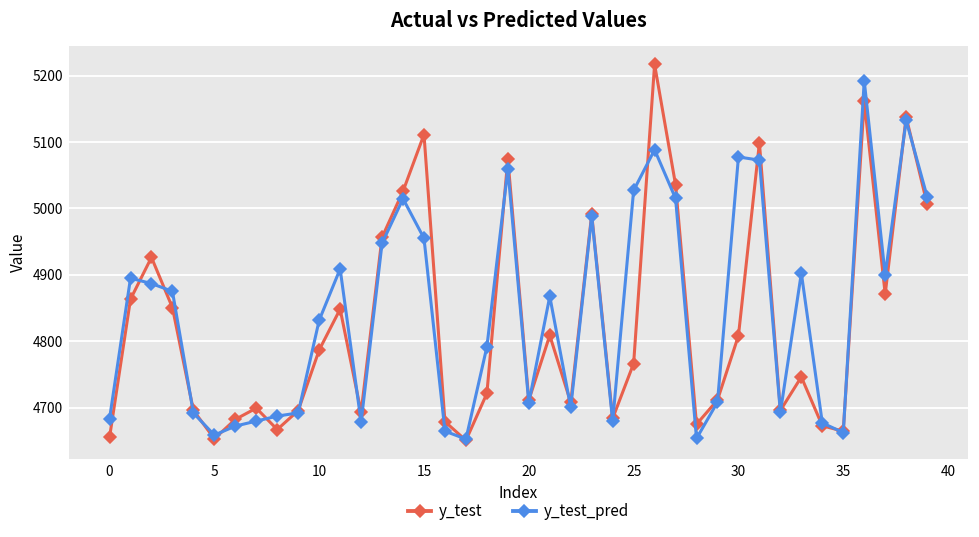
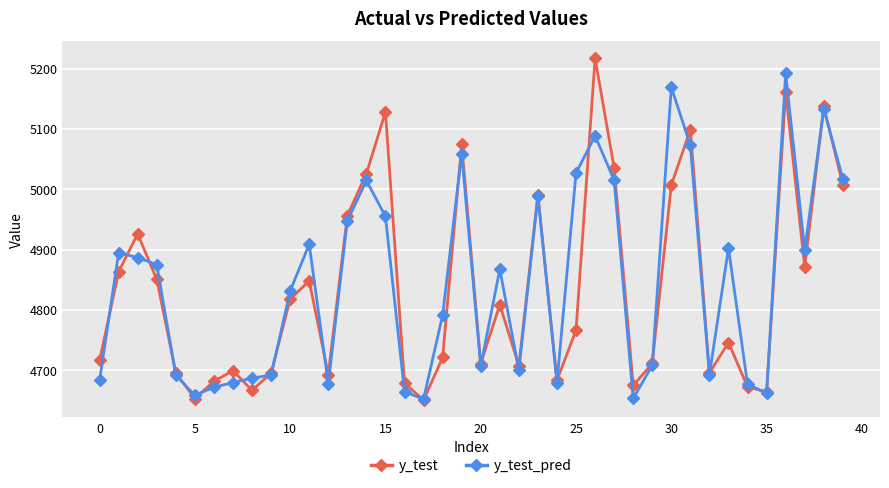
y_test, 0: 4660 -> 4720
y_test, 10: 4790 -> 4820
y_test, 15: 5110 -> 5130
y_test, 30: 4810 -> 5010
y_test_pred, 30: 5080 -> 5170
